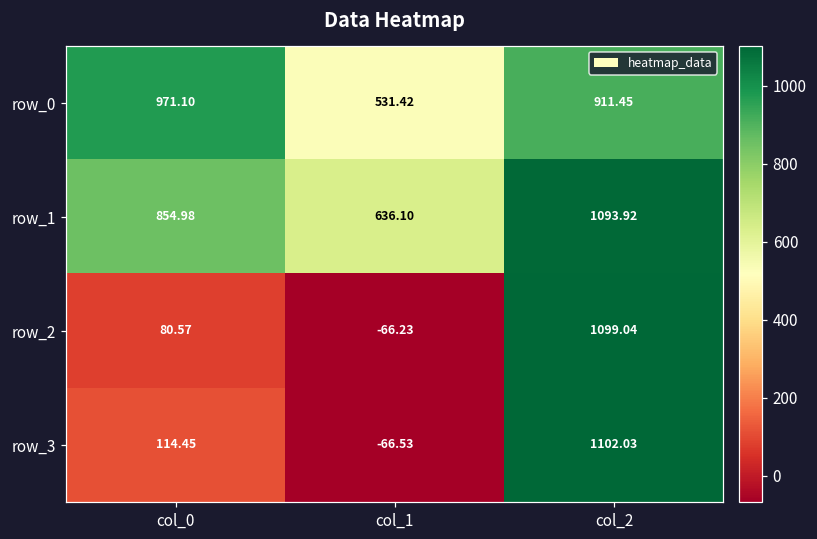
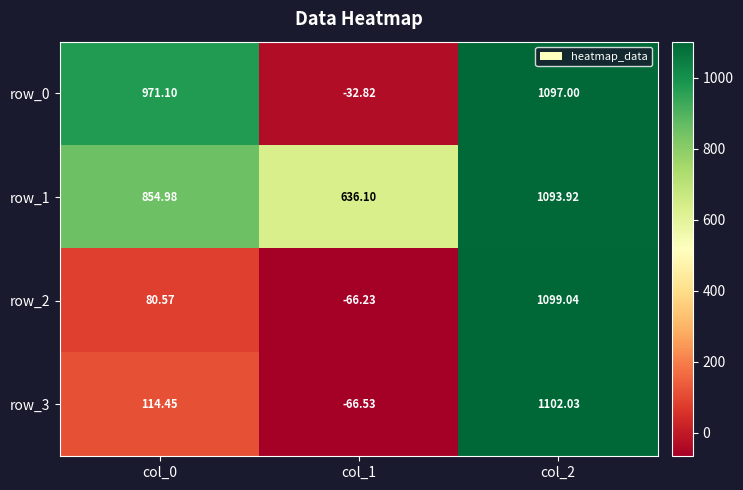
row_0, col_1: 531.42 -> -32.82
row_0, col_2: 911.45 -> 1097.00
